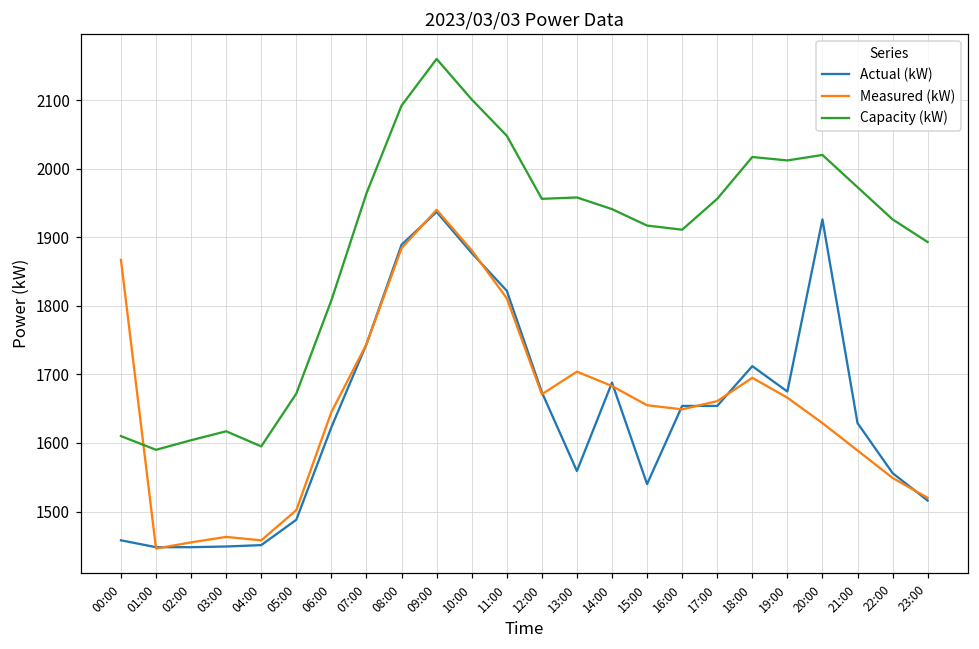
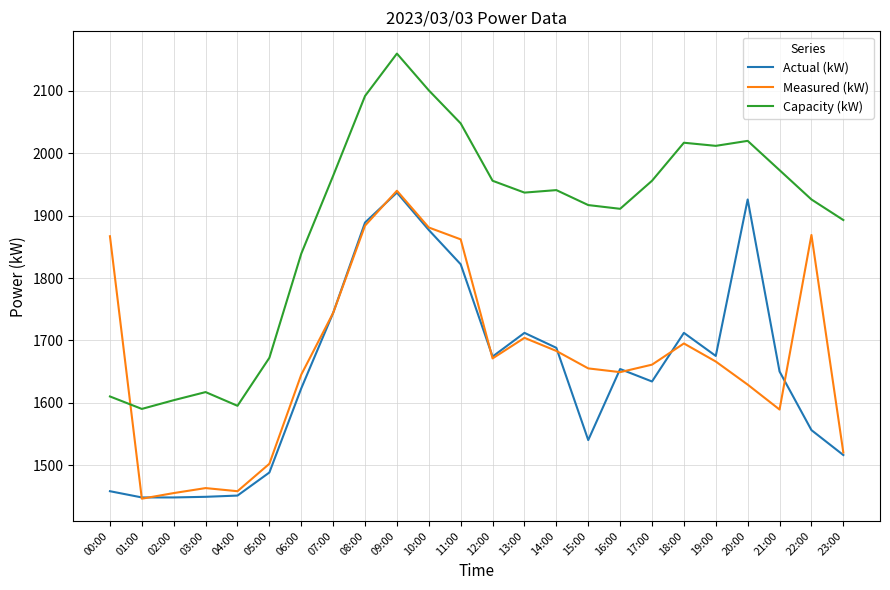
Capacity (kW), 06:00: 1810 -> 1840
Measured (kW), 11:00: 1810 -> 1860
Actual (kW), 13:00: 1560 -> 1710
Capacity (kW), 13:00: 1960 -> 1940
Actual (kW), 17:00: 1650 -> 1630
Actual (kW), 21:00: 1630 -> 1650
Measured (kW), 22:00: 1550 -> 1870
